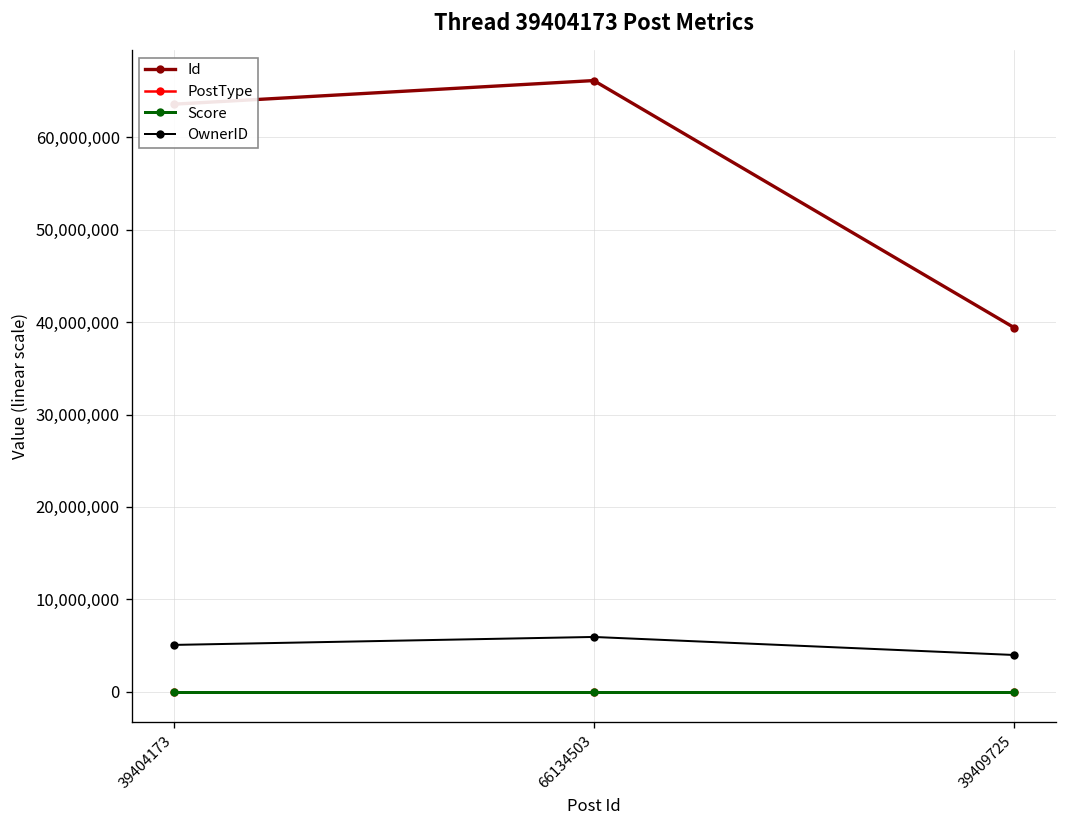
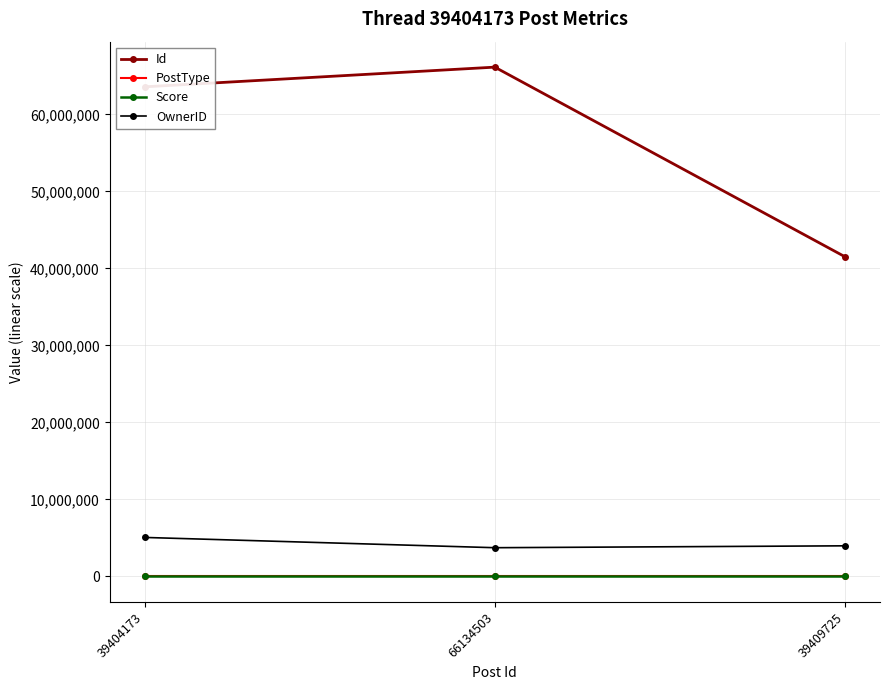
OwnerID, 66134503: 6,000,000 -> 4,000,000
Id, 39409725: 39,000,000 -> 42,000,000
